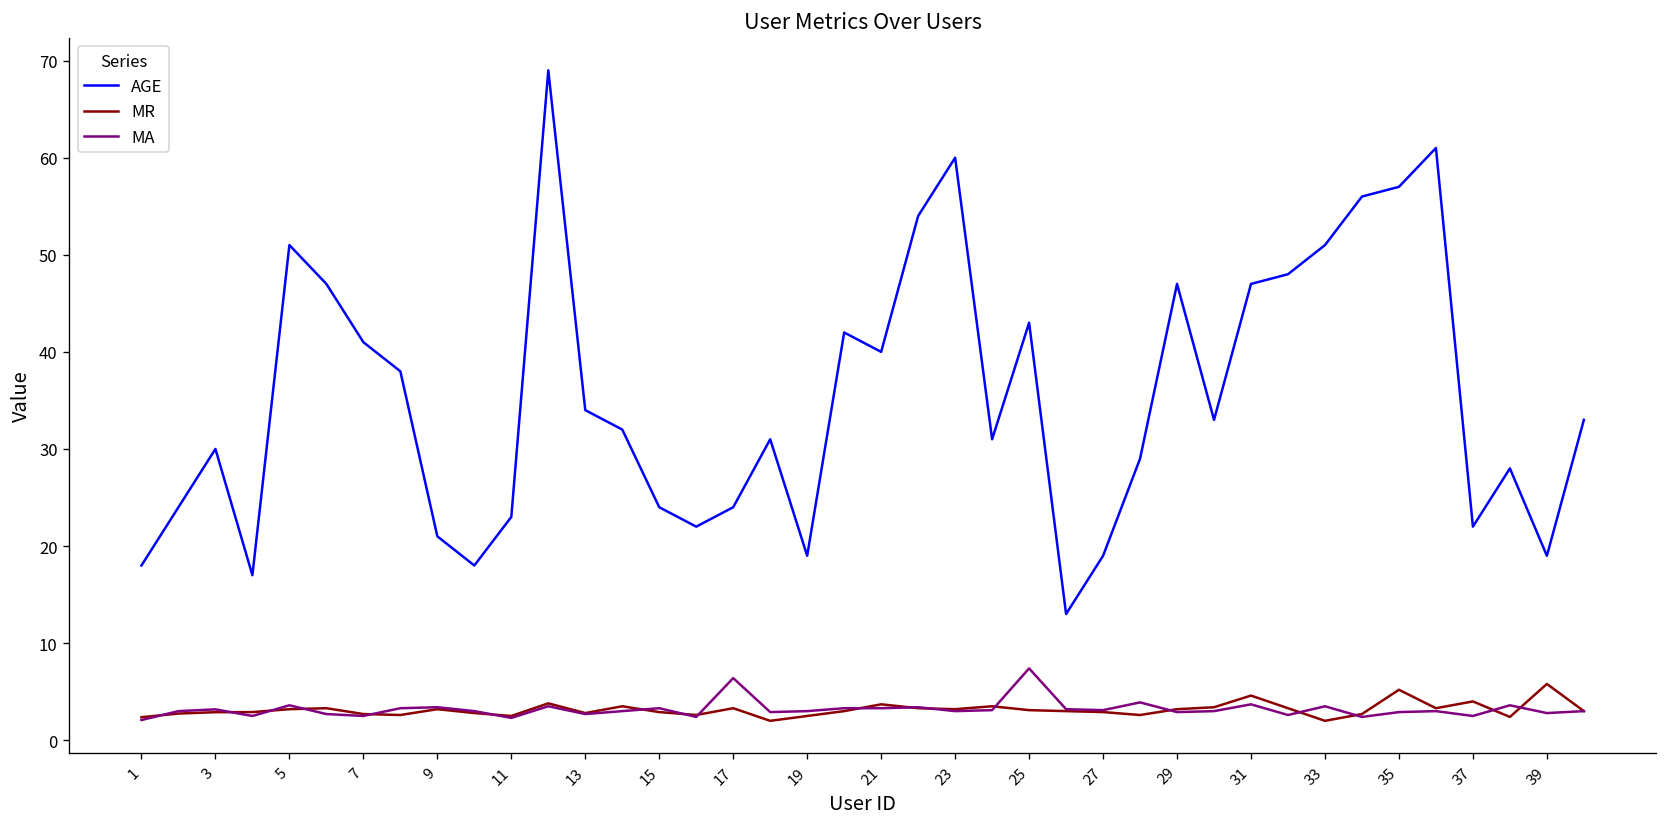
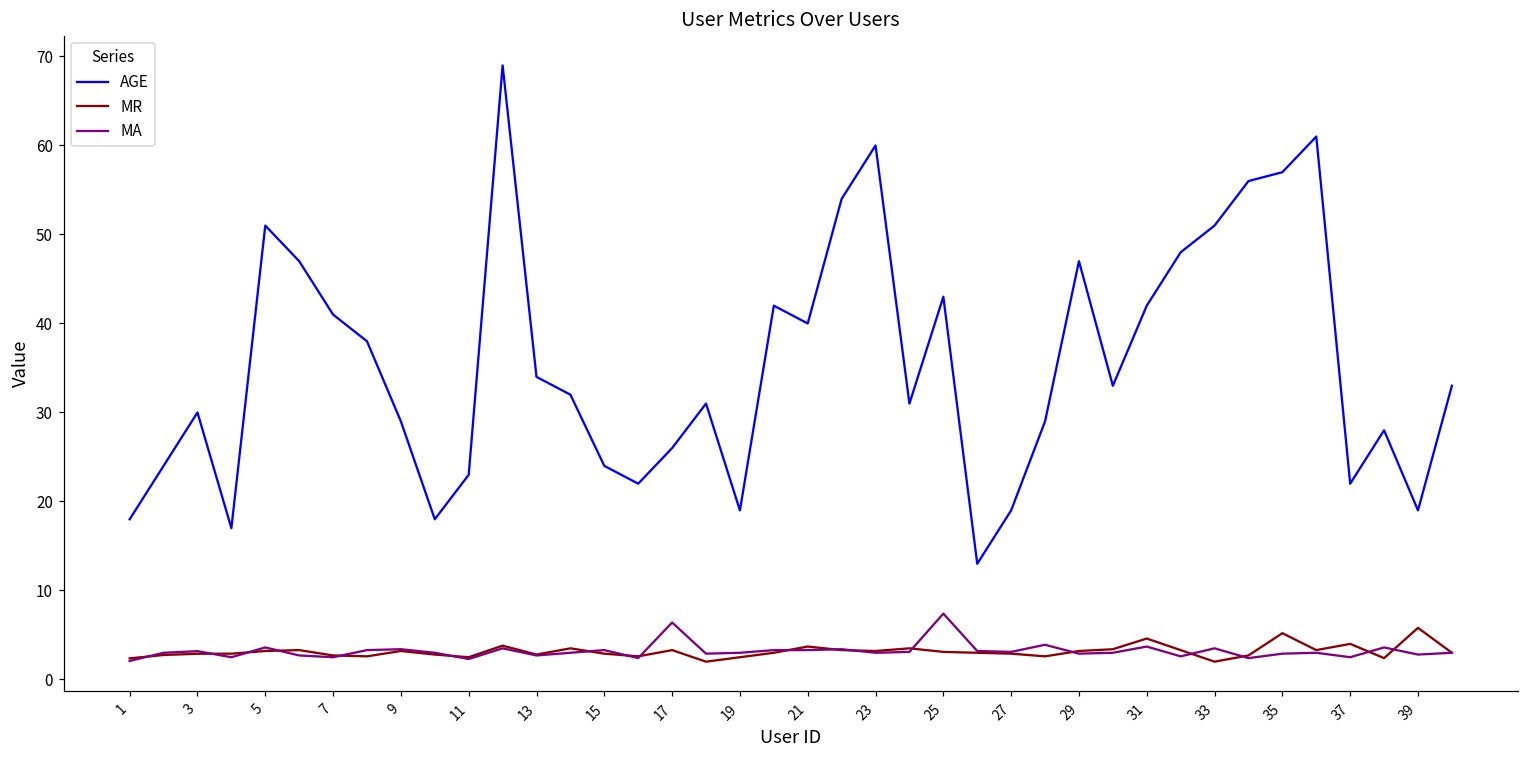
AGE, 9: 21 -> 29
AGE, 17: 24 -> 26
AGE, 31: 47 -> 42
